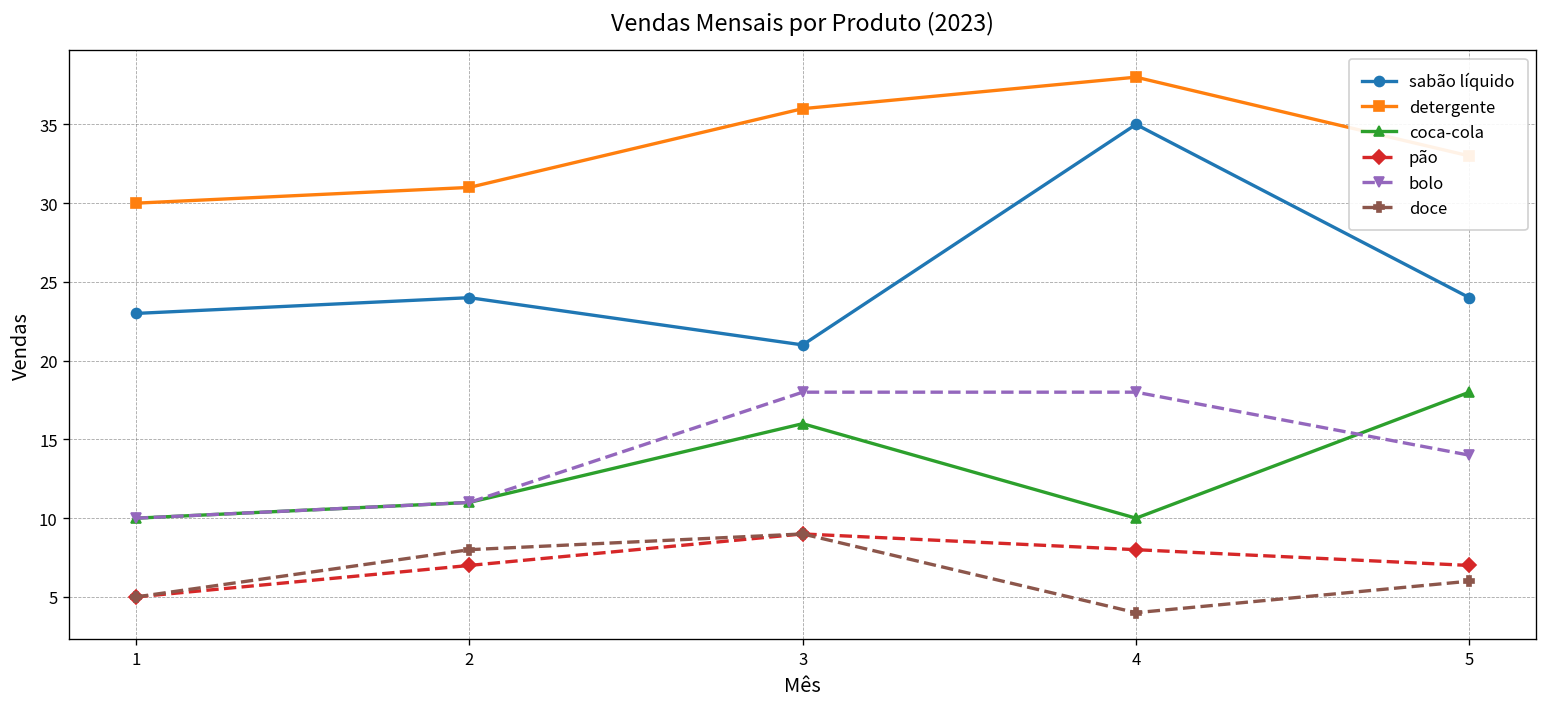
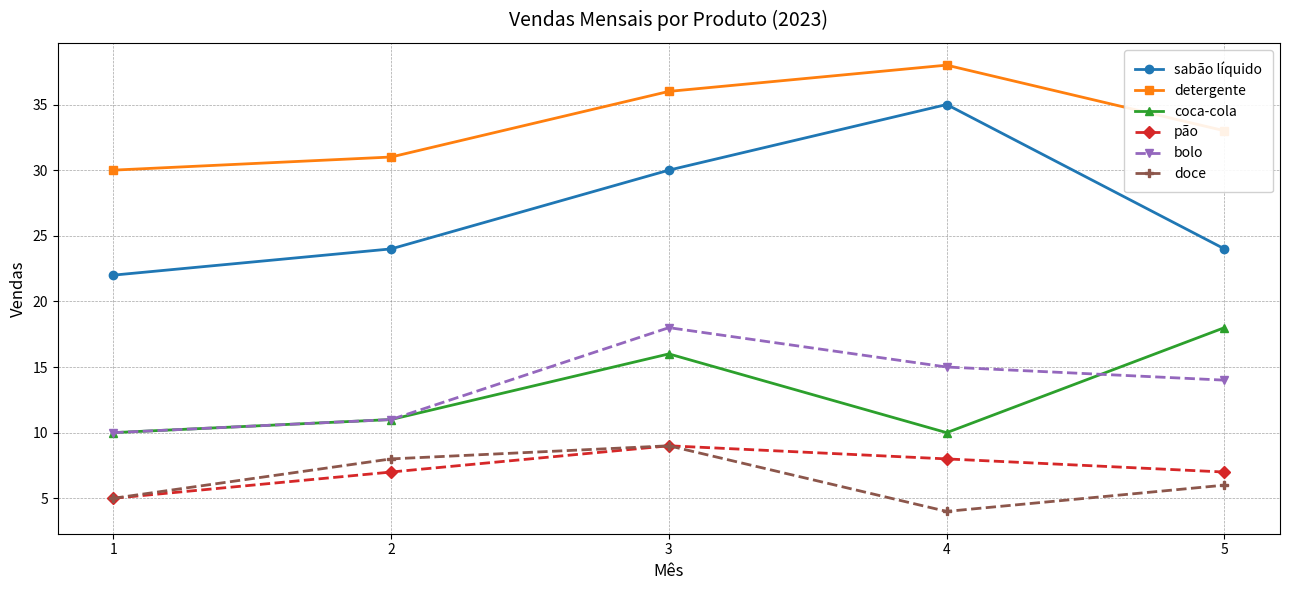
sabão líquido, 1: 23 -> 22
sabão líquido, 3: 21 -> 30
bolo, 4: 18 -> 15
